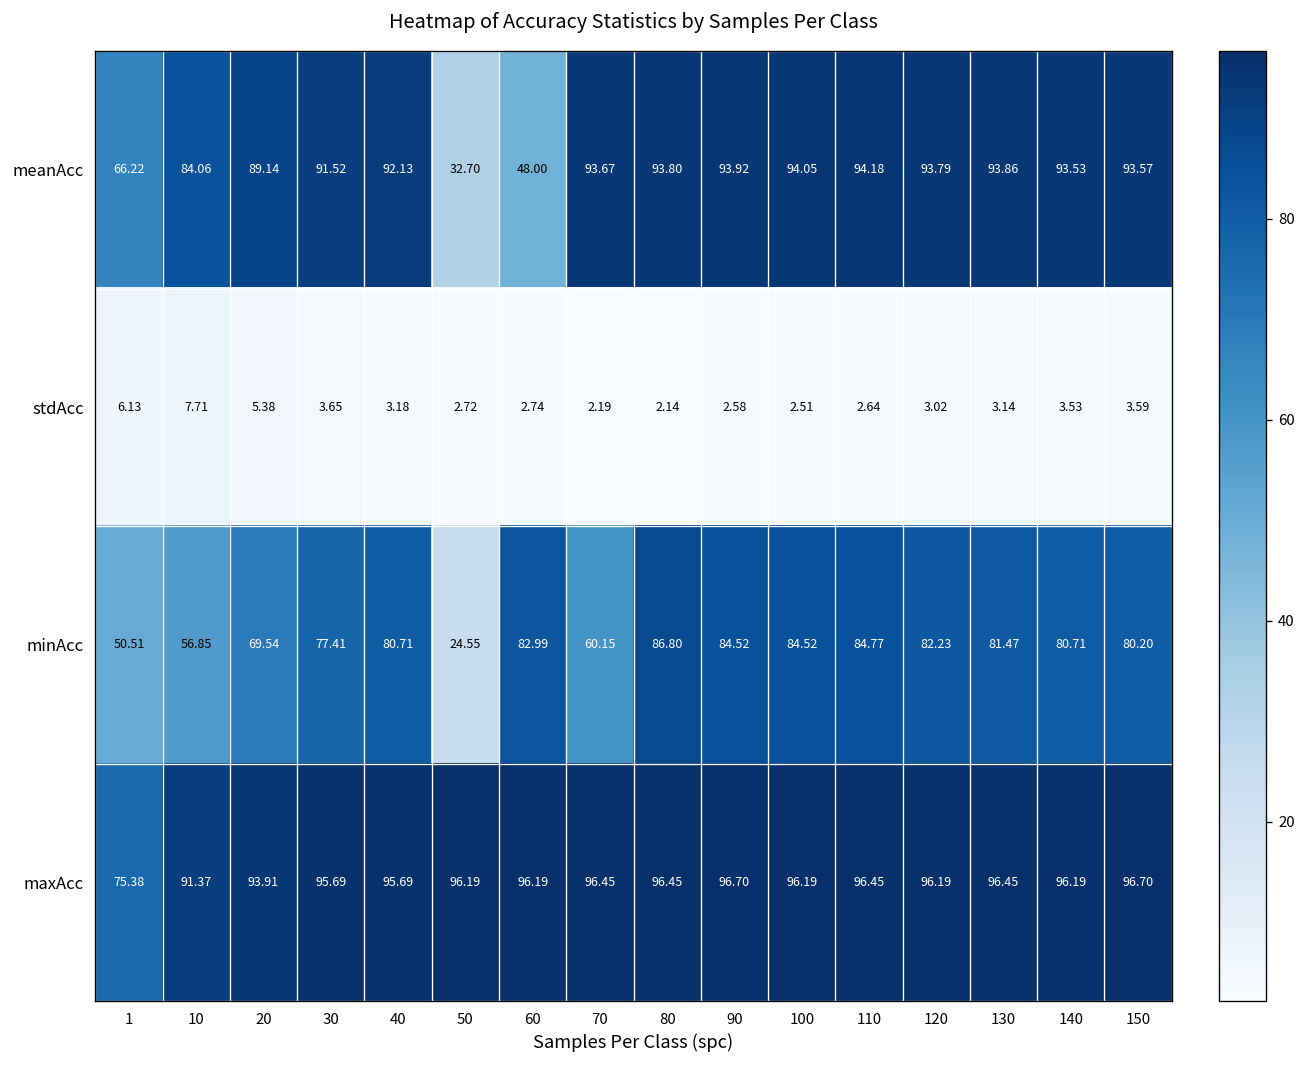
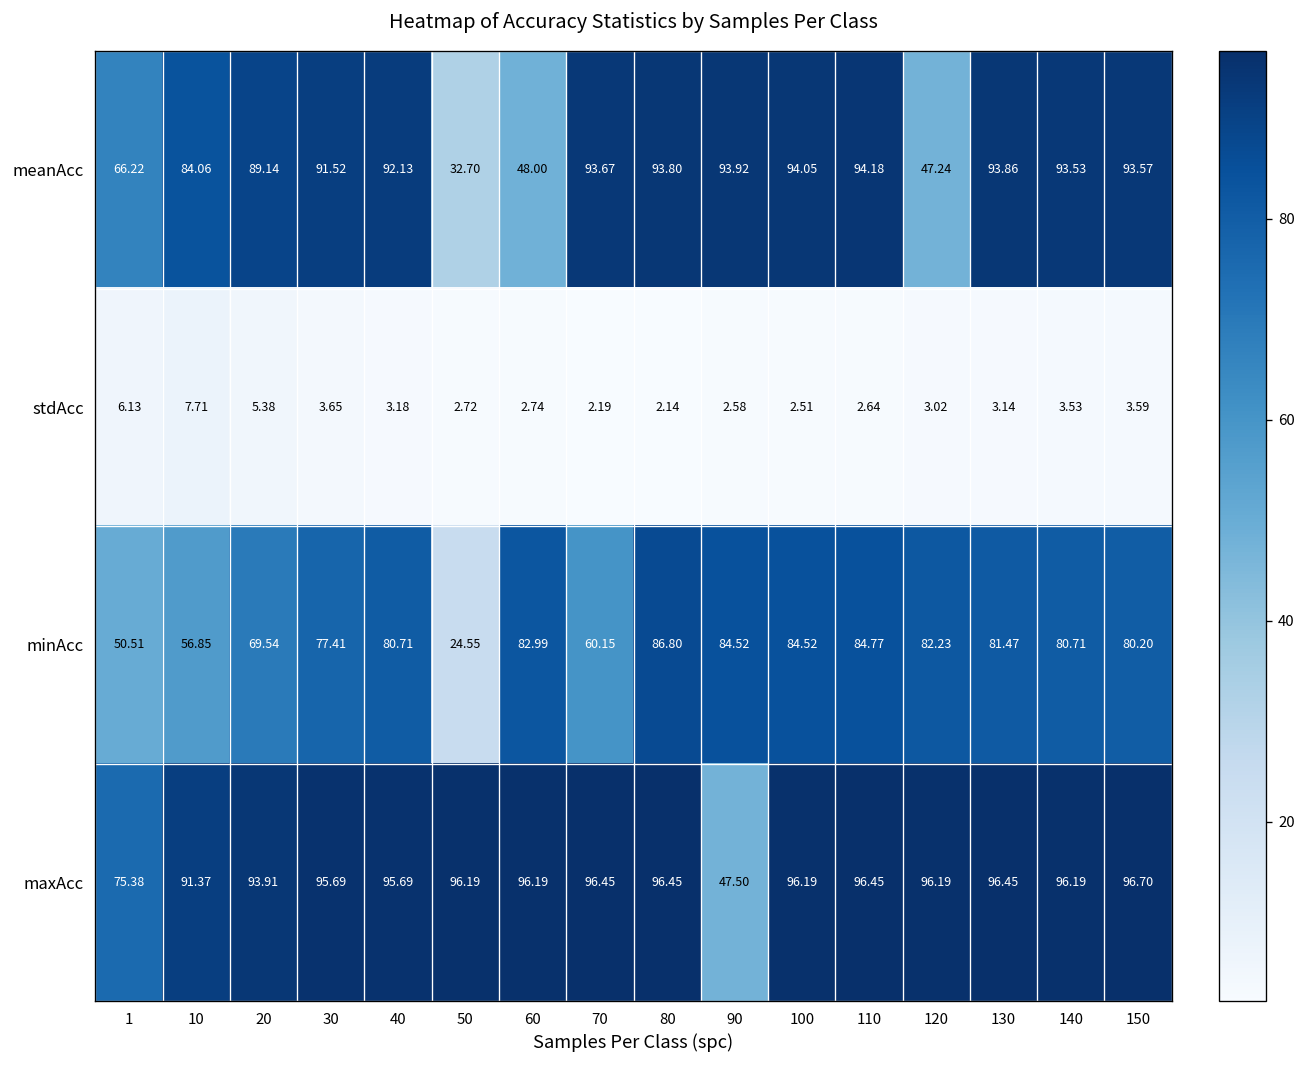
meanAcc, 120: 93.79 -> 47.24
maxAcc, 90: 96.70 -> 47.50
